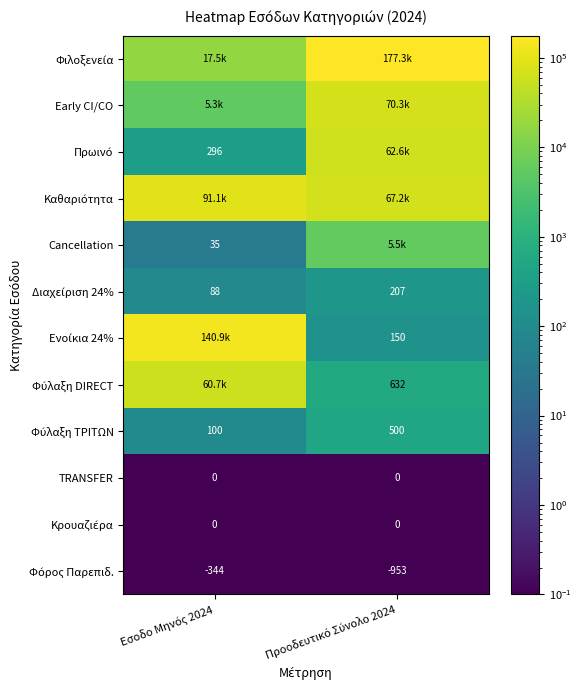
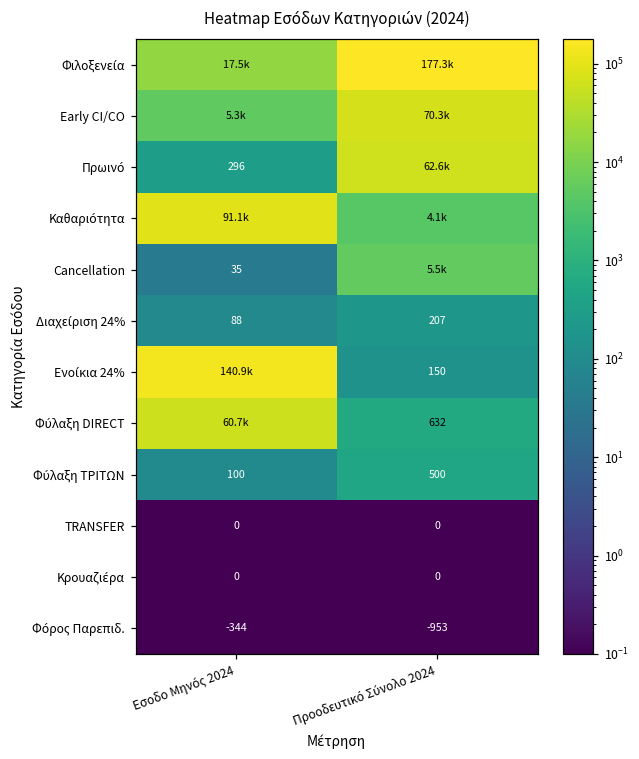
Καθαριότητα, Προοδευτικό Σύνολο 2024: 67.2k -> 4.1k
